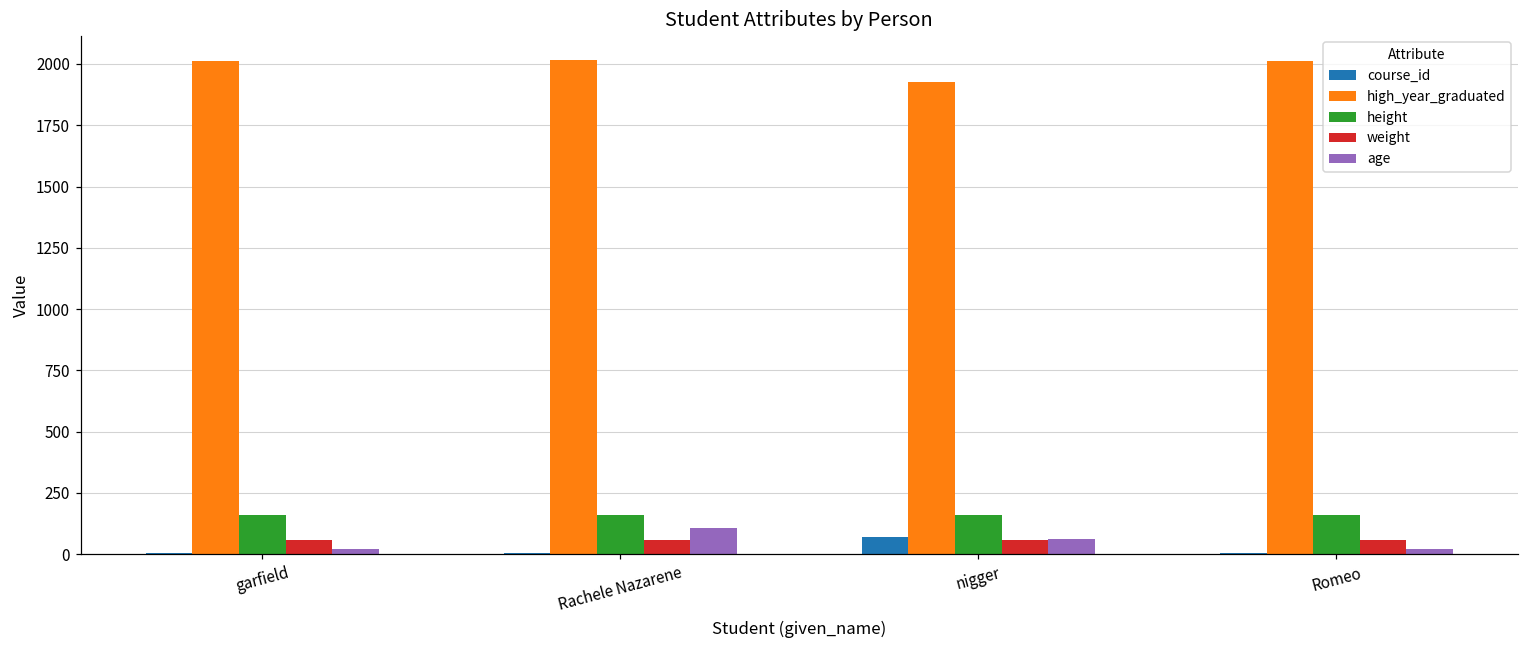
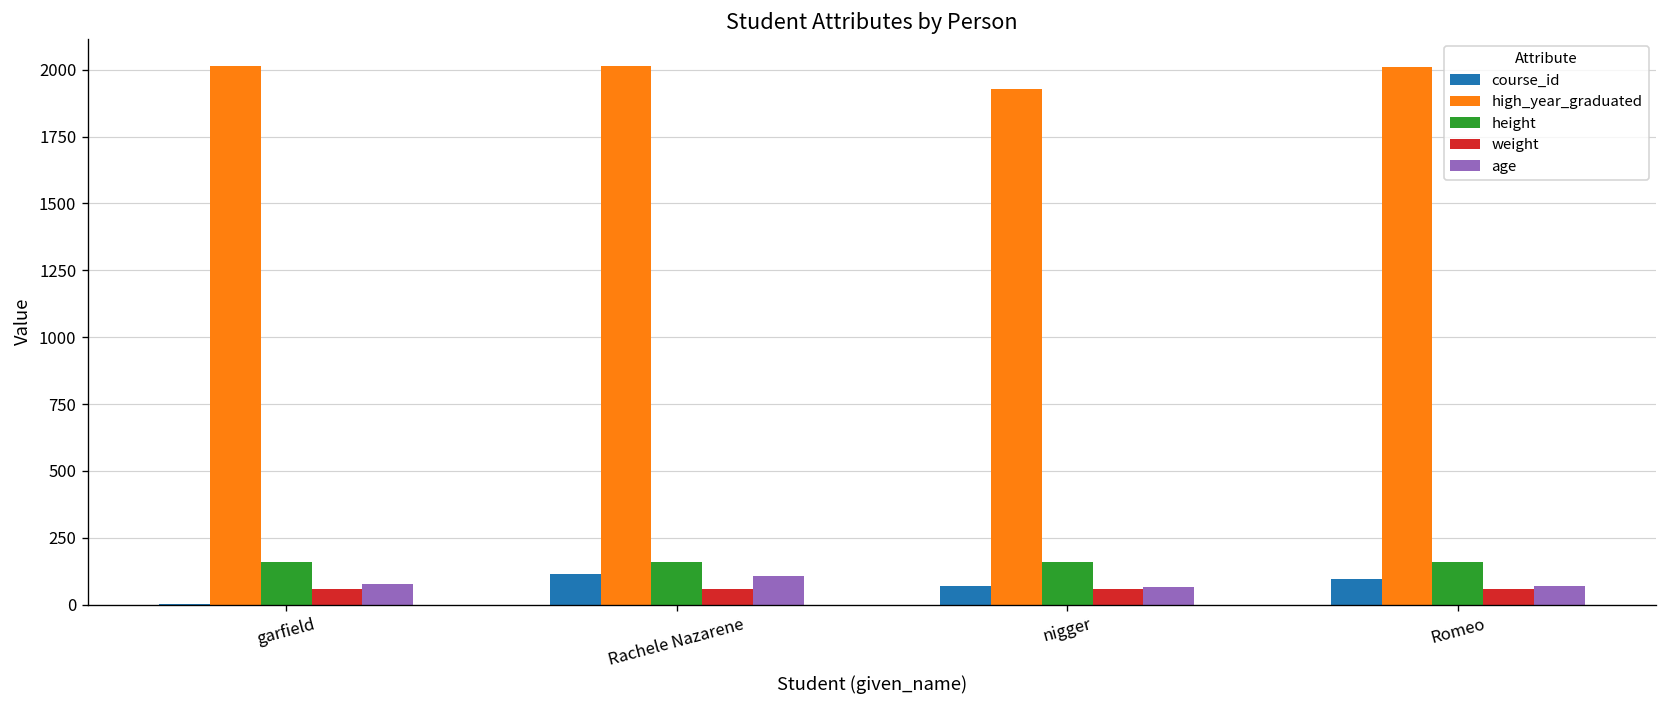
age, garfield: 20 -> 80
course_id, Rachele Nazarene: 10 -> 110
course_id, Romeo: 10 -> 100
age, Romeo: 20 -> 70
